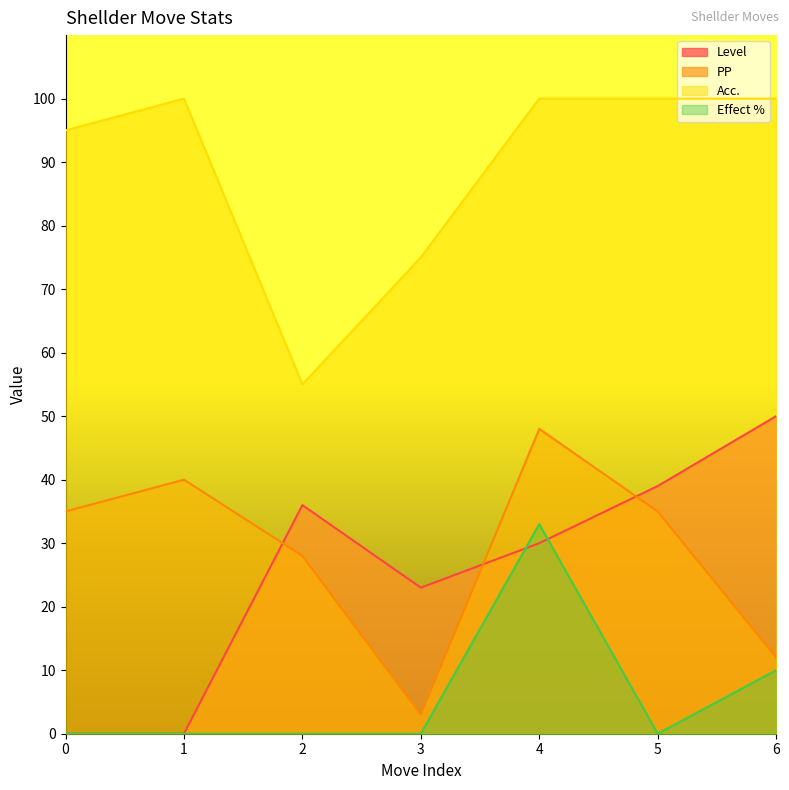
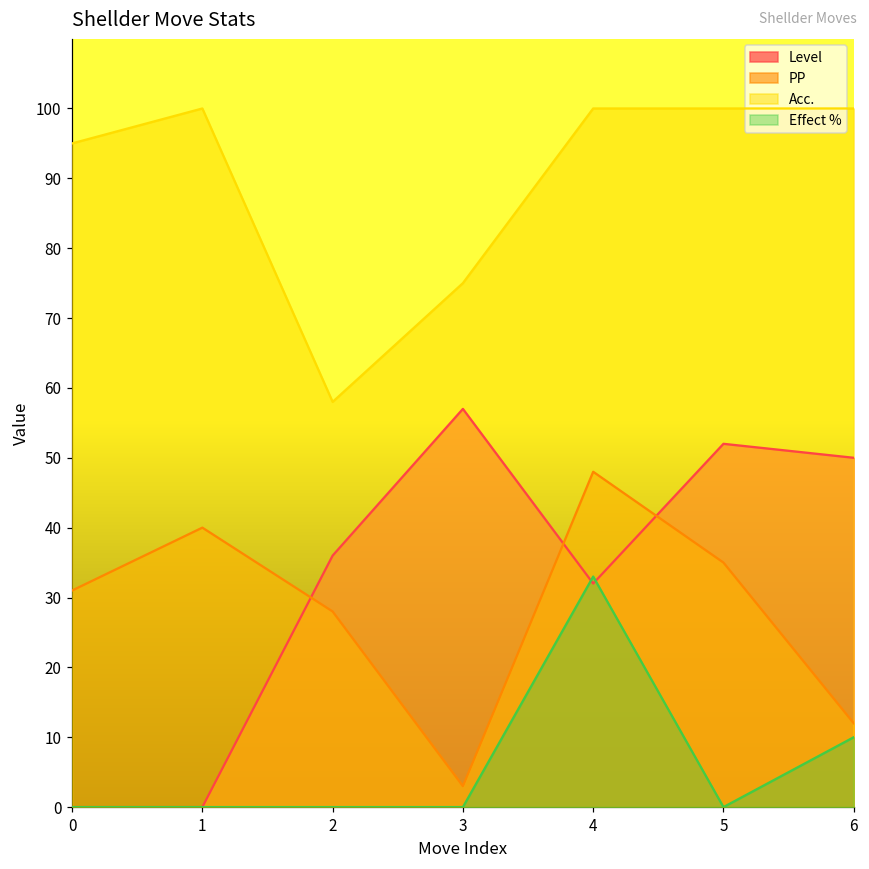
PP, 0: 35 -> 31
Acc., 2: 55 -> 58
Level, 3: 23 -> 57
Level, 4: 30 -> 32
Level, 5: 39 -> 52
